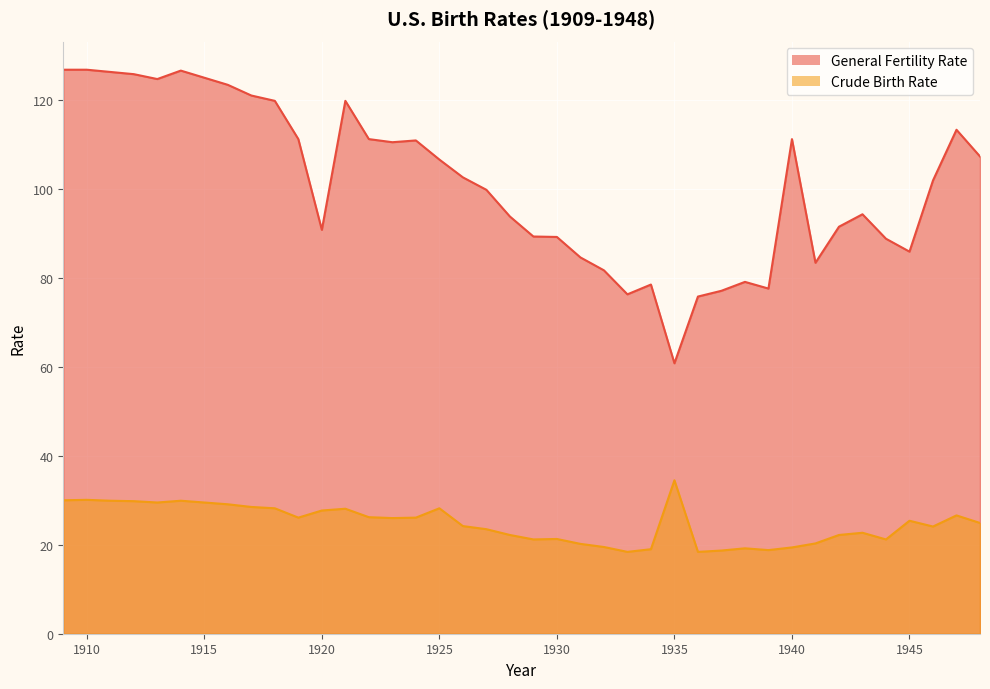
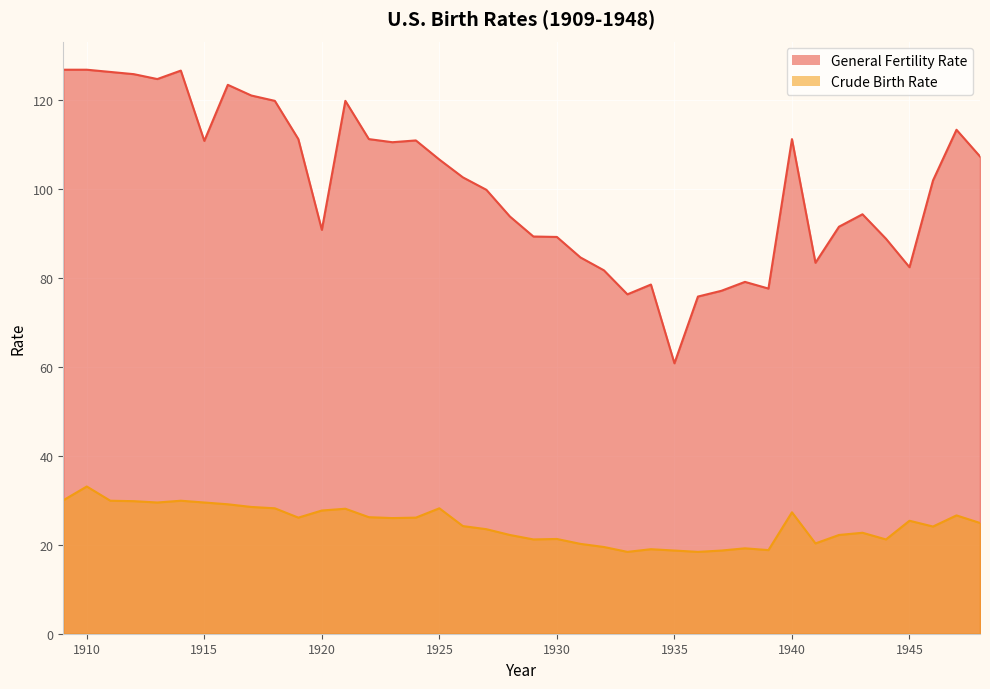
Crude Birth Rate, 1910: 30 -> 33
General Fertility Rate, 1915: 125 -> 111
Crude Birth Rate, 1935: 35 -> 19
Crude Birth Rate, 1940: 19 -> 27
General Fertility Rate, 1945: 86 -> 82
